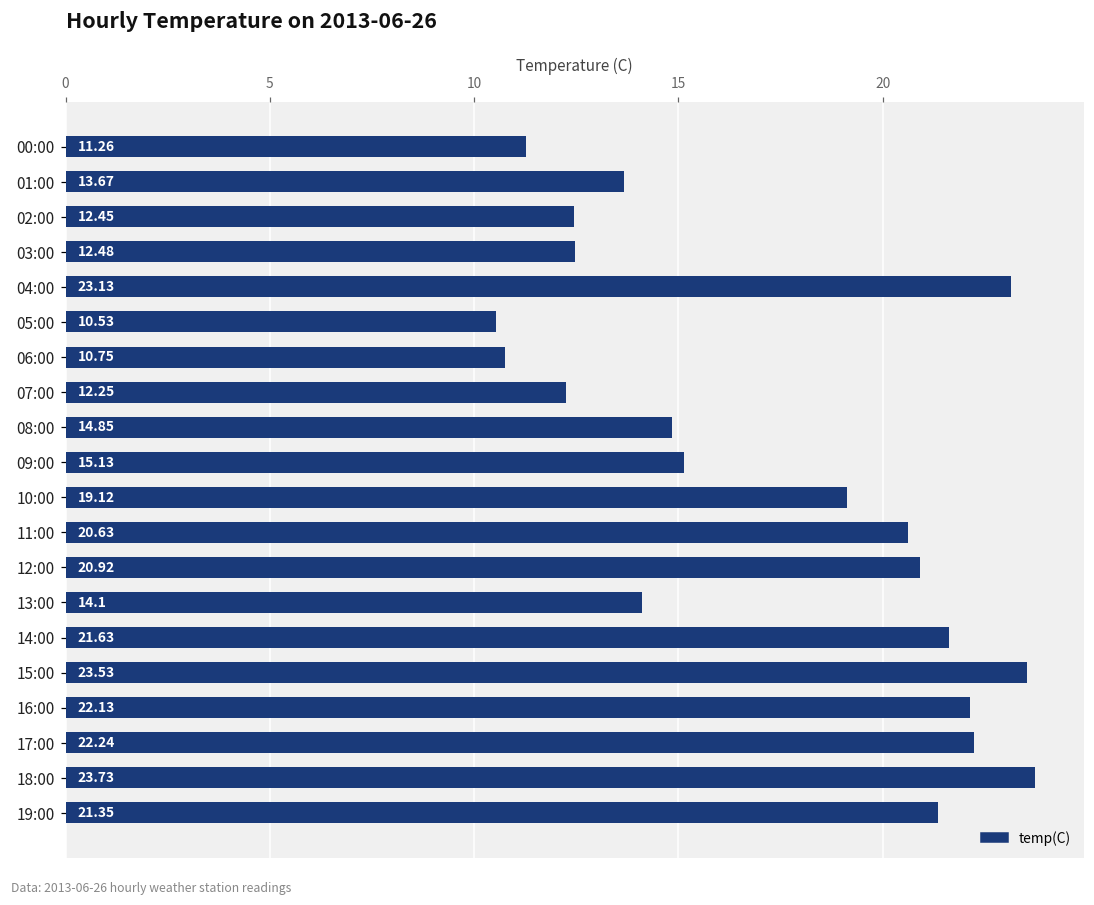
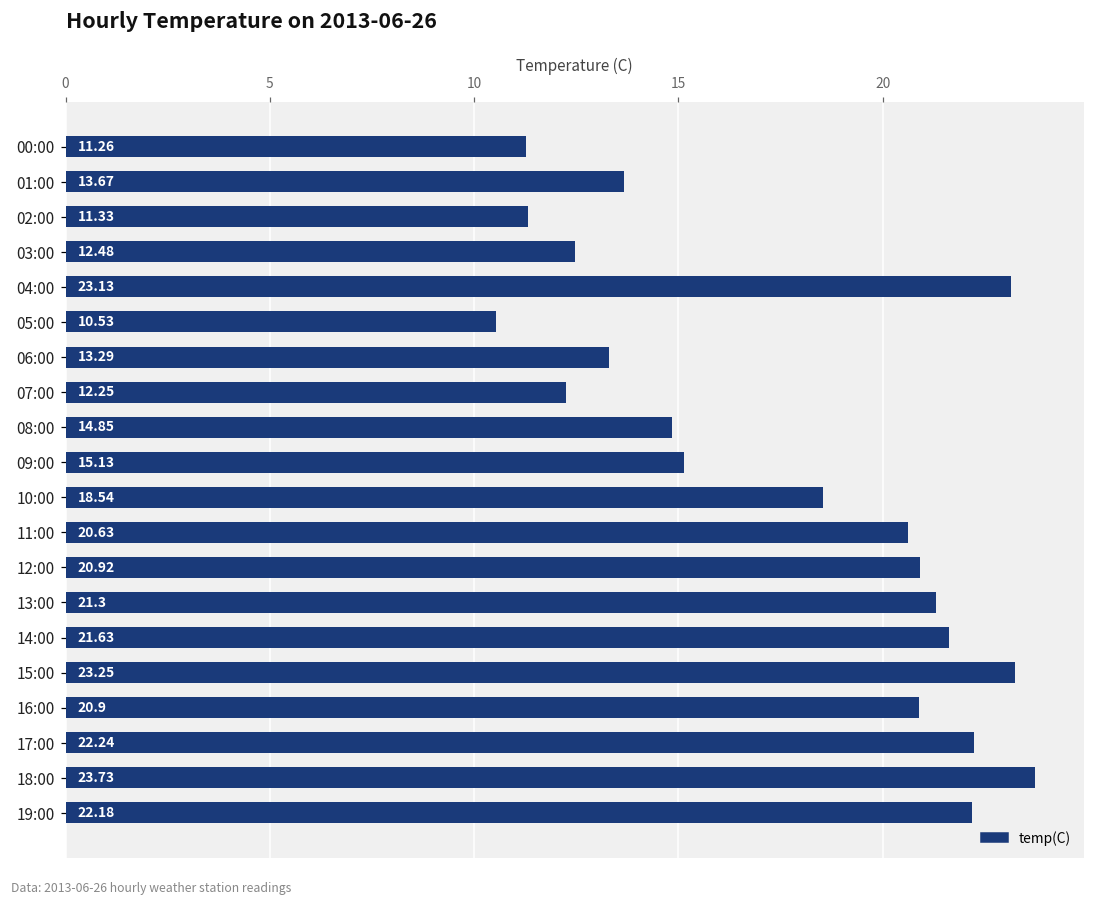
02:00: 12.45 -> 11.33
06:00: 10.75 -> 13.29
10:00: 19.12 -> 18.54
13:00: 14.1 -> 21.3
15:00: 23.53 -> 23.25
16:00: 22.13 -> 20.9
19:00: 21.35 -> 22.18
